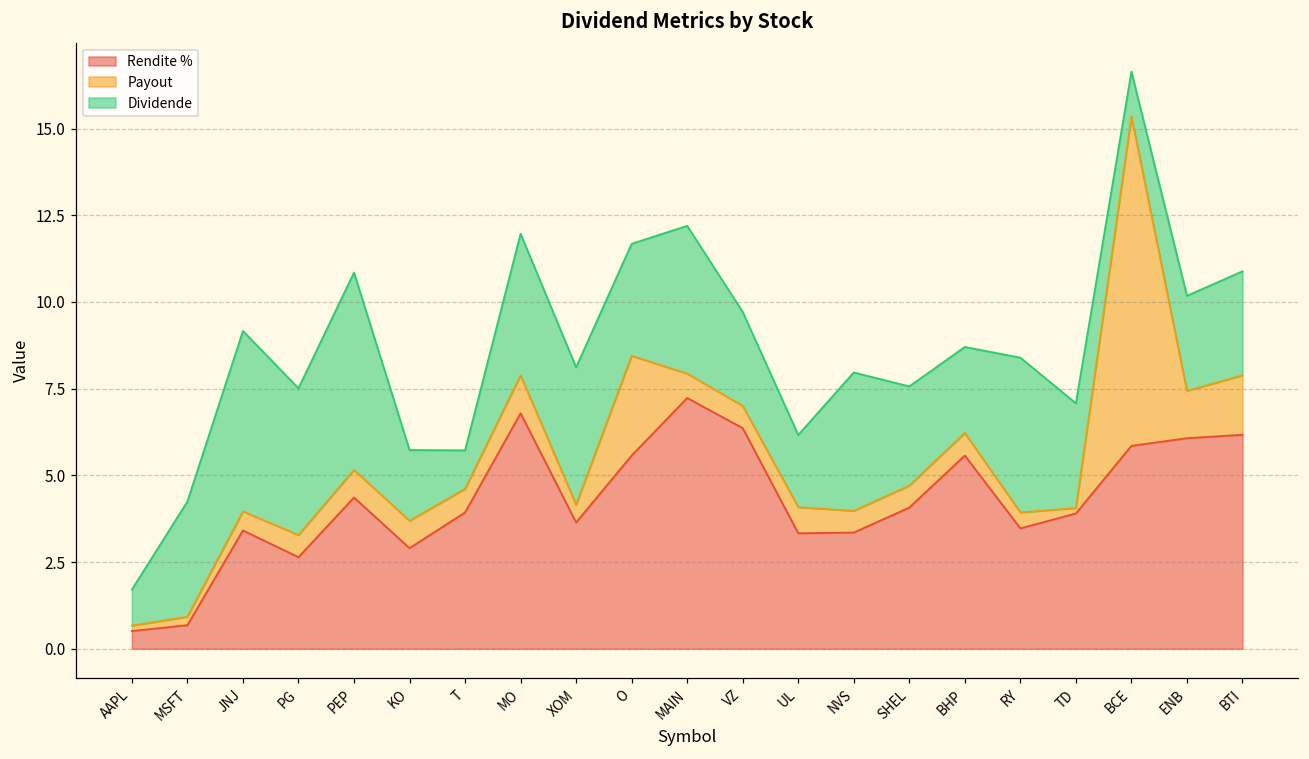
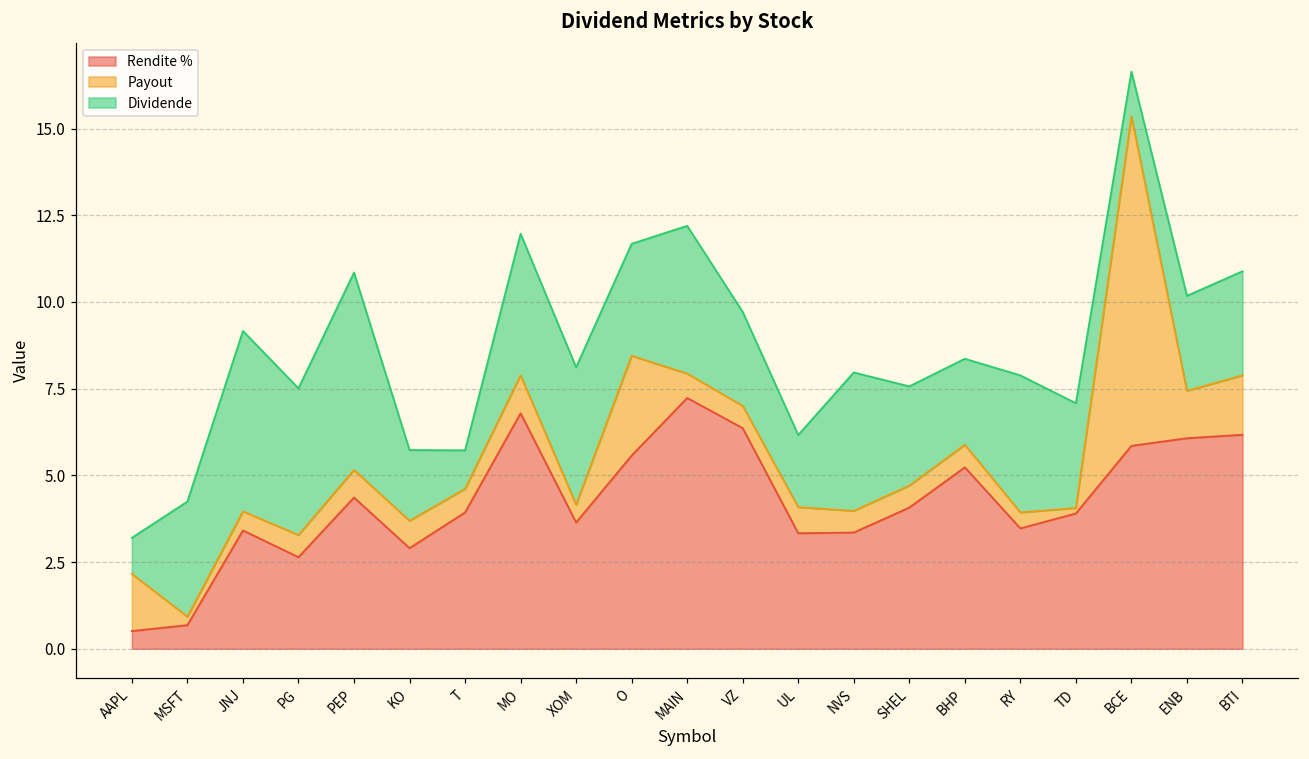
Payout, AAPL: 0.2 -> 1.6
Rendite %, BHP: 5.6 -> 5.2
Dividende, RY: 4.5 -> 4.0
